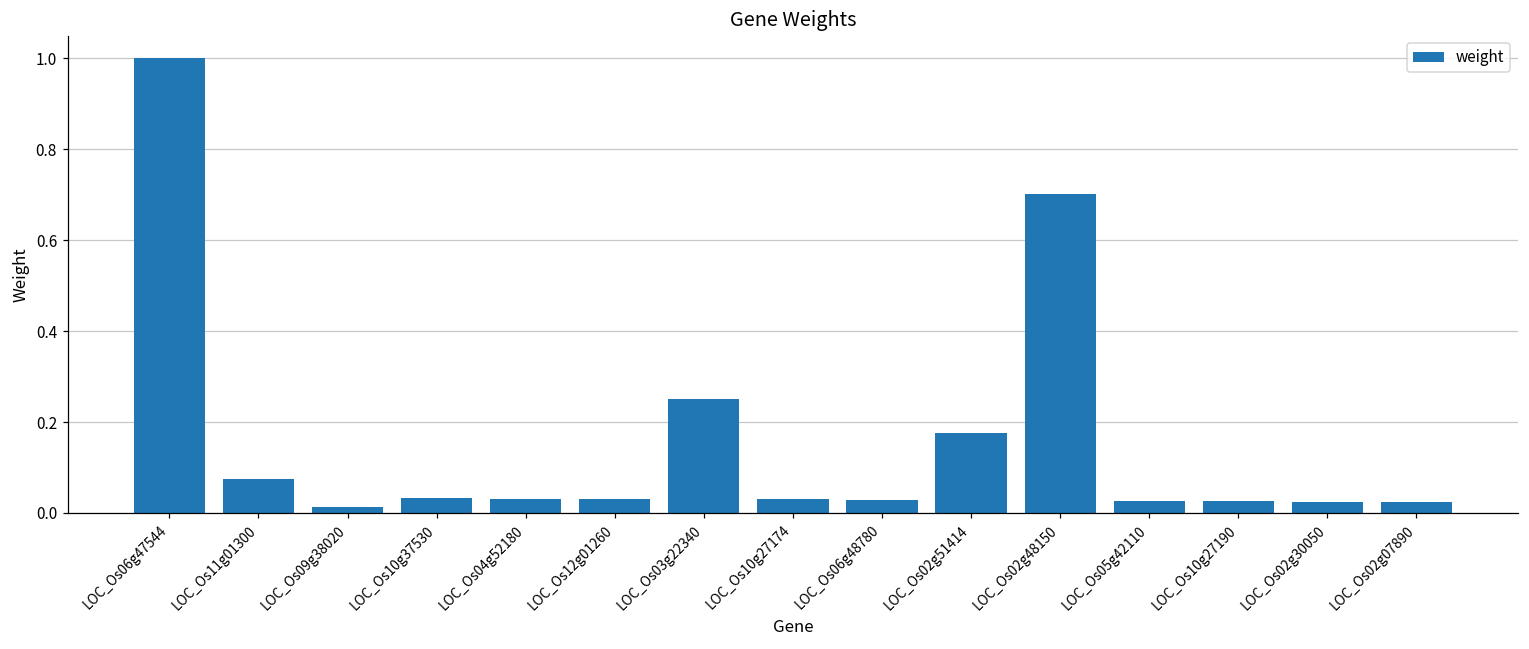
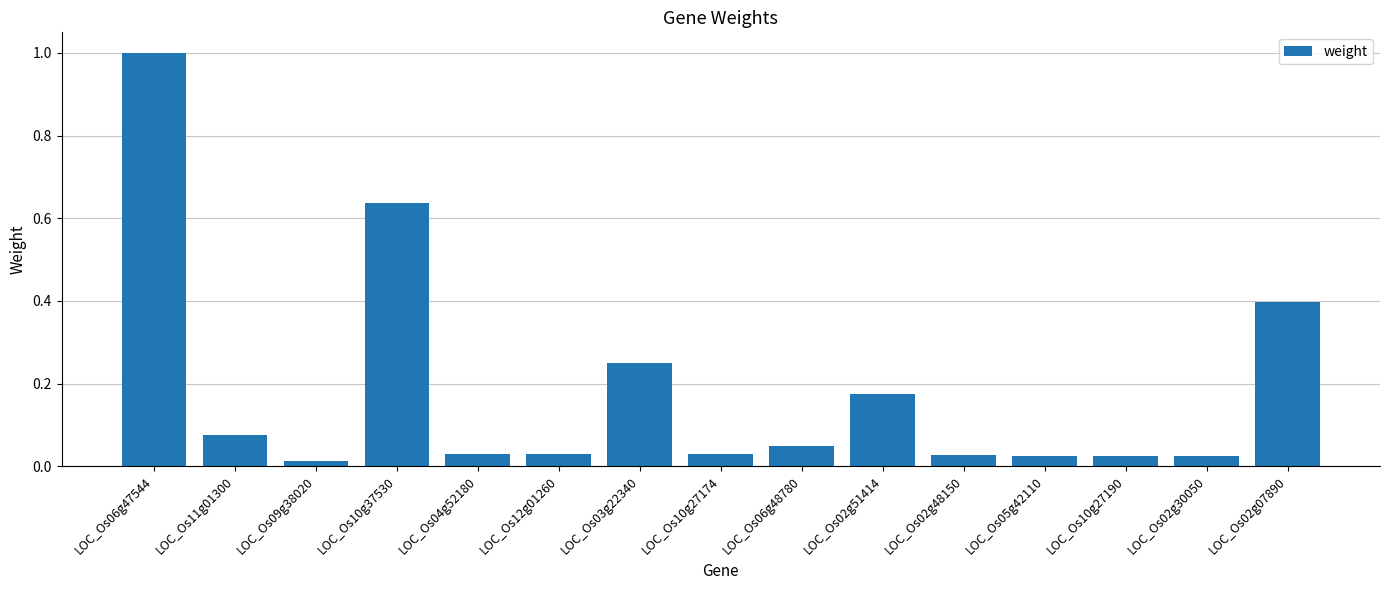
LOC_Os10g37530: 0.03 -> 0.64
LOC_Os06g48780: 0.03 -> 0.05
LOC_Os02g48150: 0.70 -> 0.03
LOC_Os02g07890: 0.03 -> 0.40
